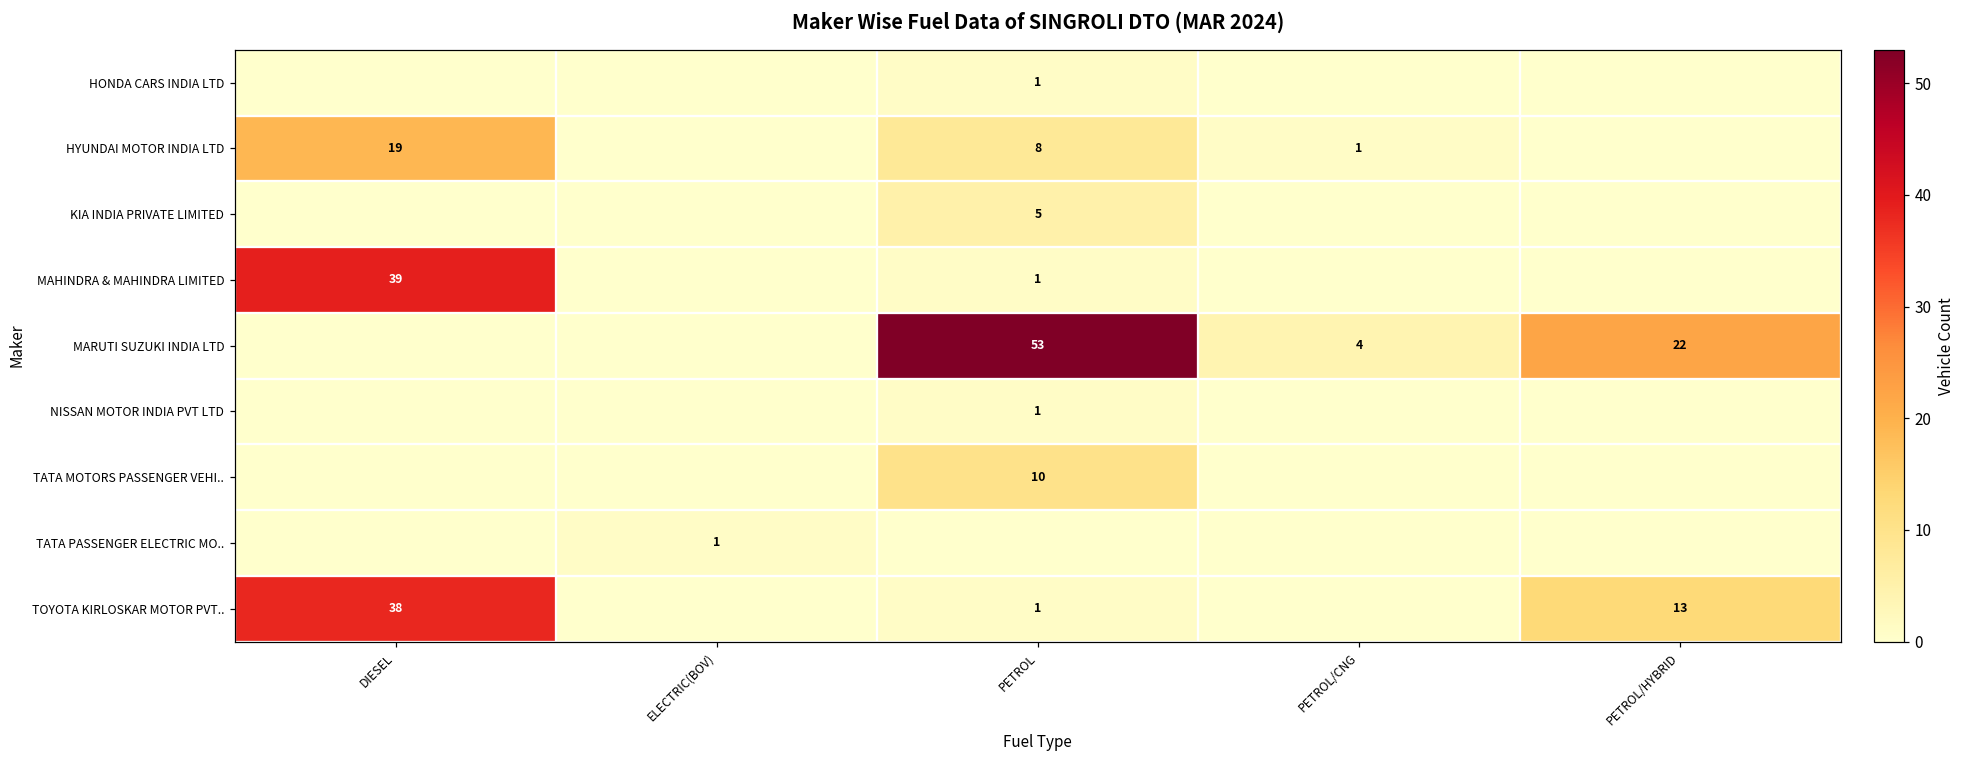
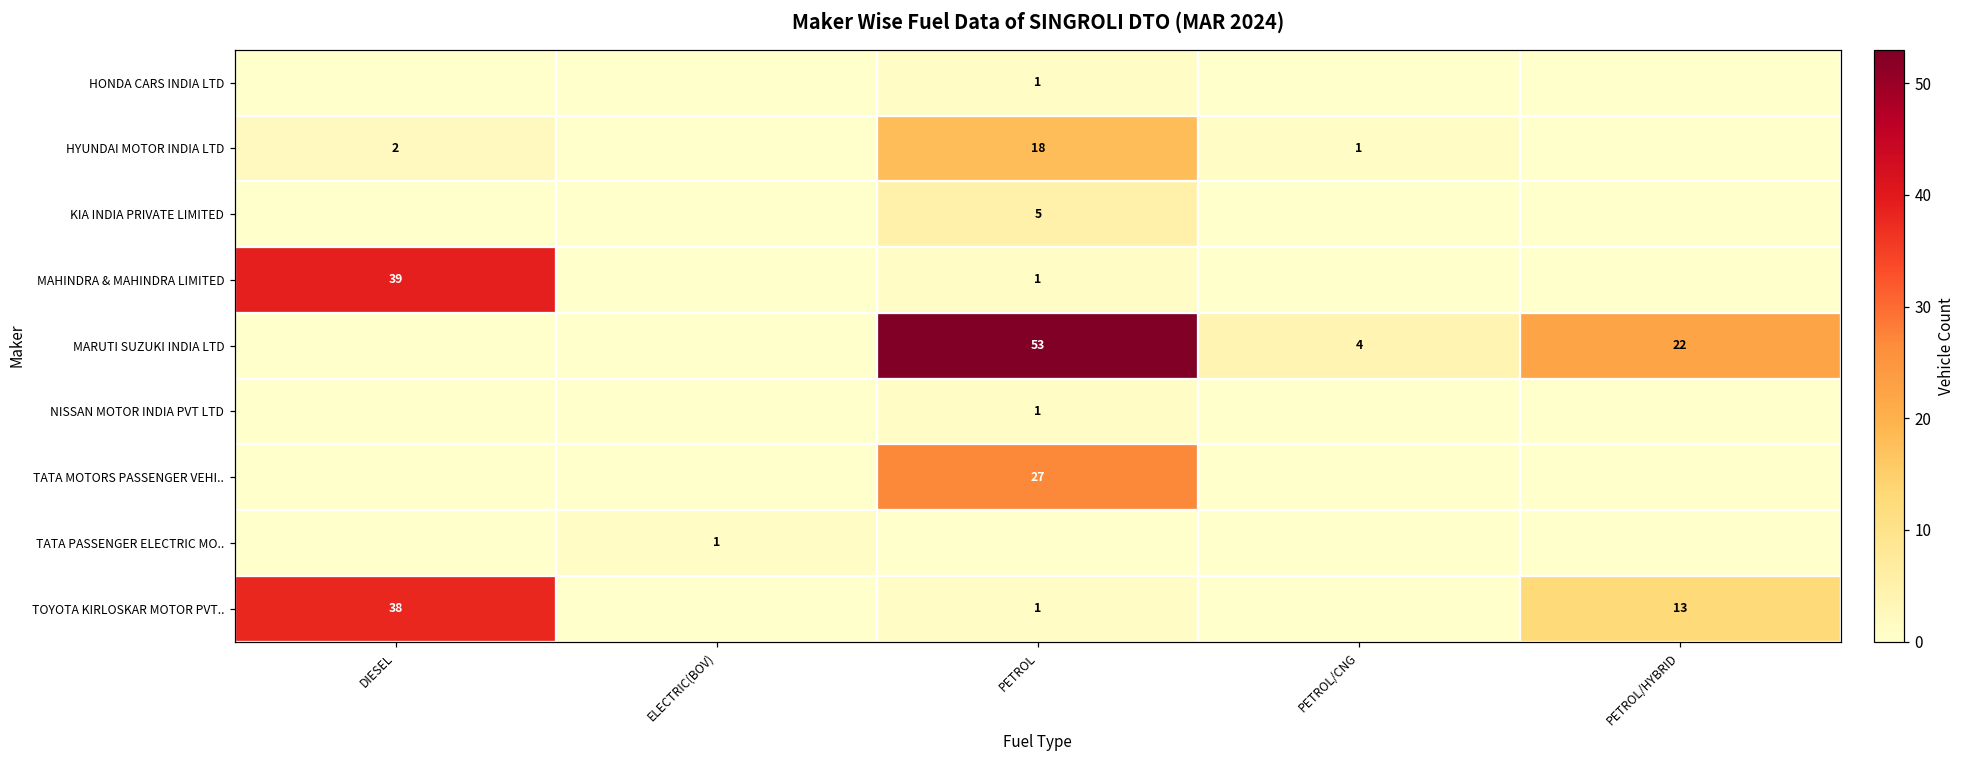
HYUNDAI MOTOR INDIA LTD, DIESEL: 19 -> 2
HYUNDAI MOTOR INDIA LTD, PETROL: 8 -> 18
TATA MOTORS PASSENGER VEHI.., PETROL: 10 -> 27
